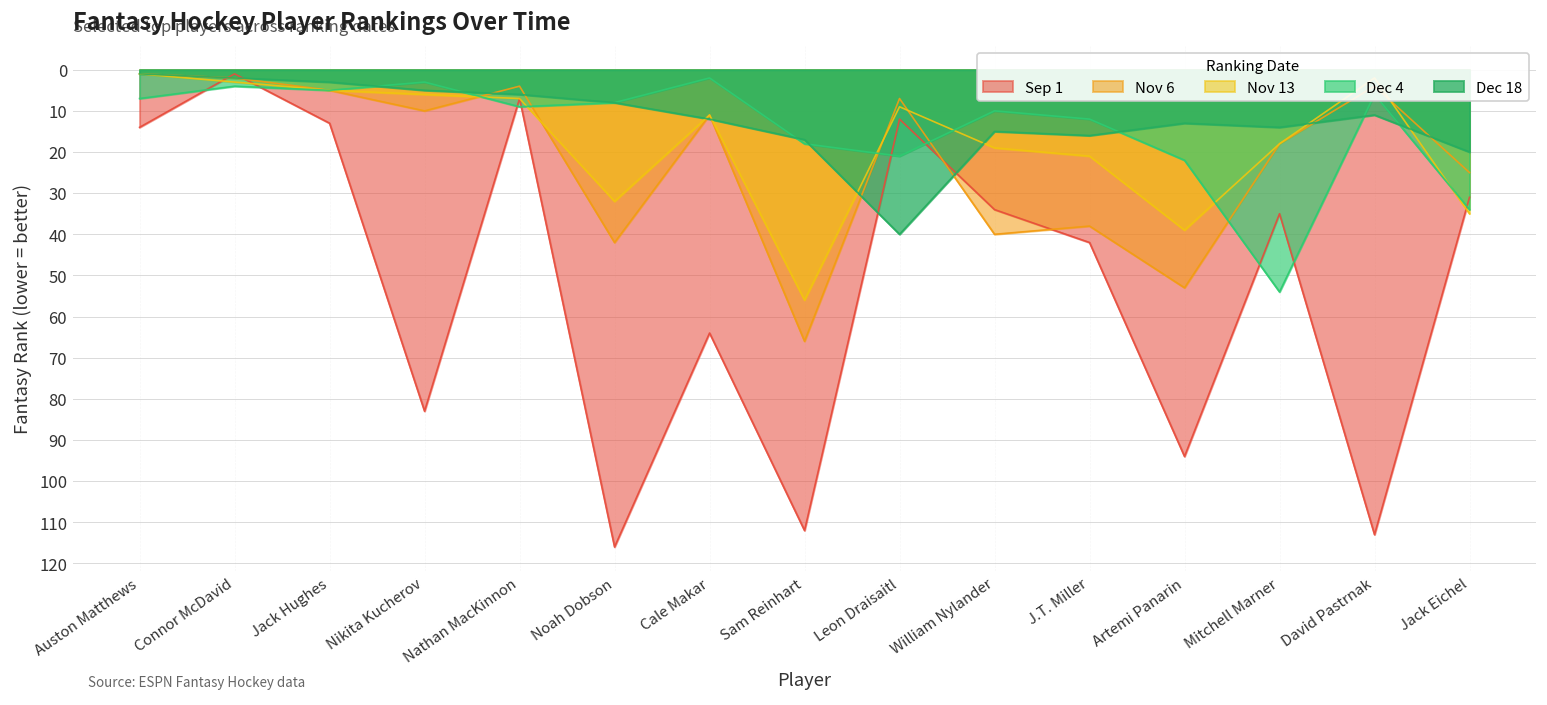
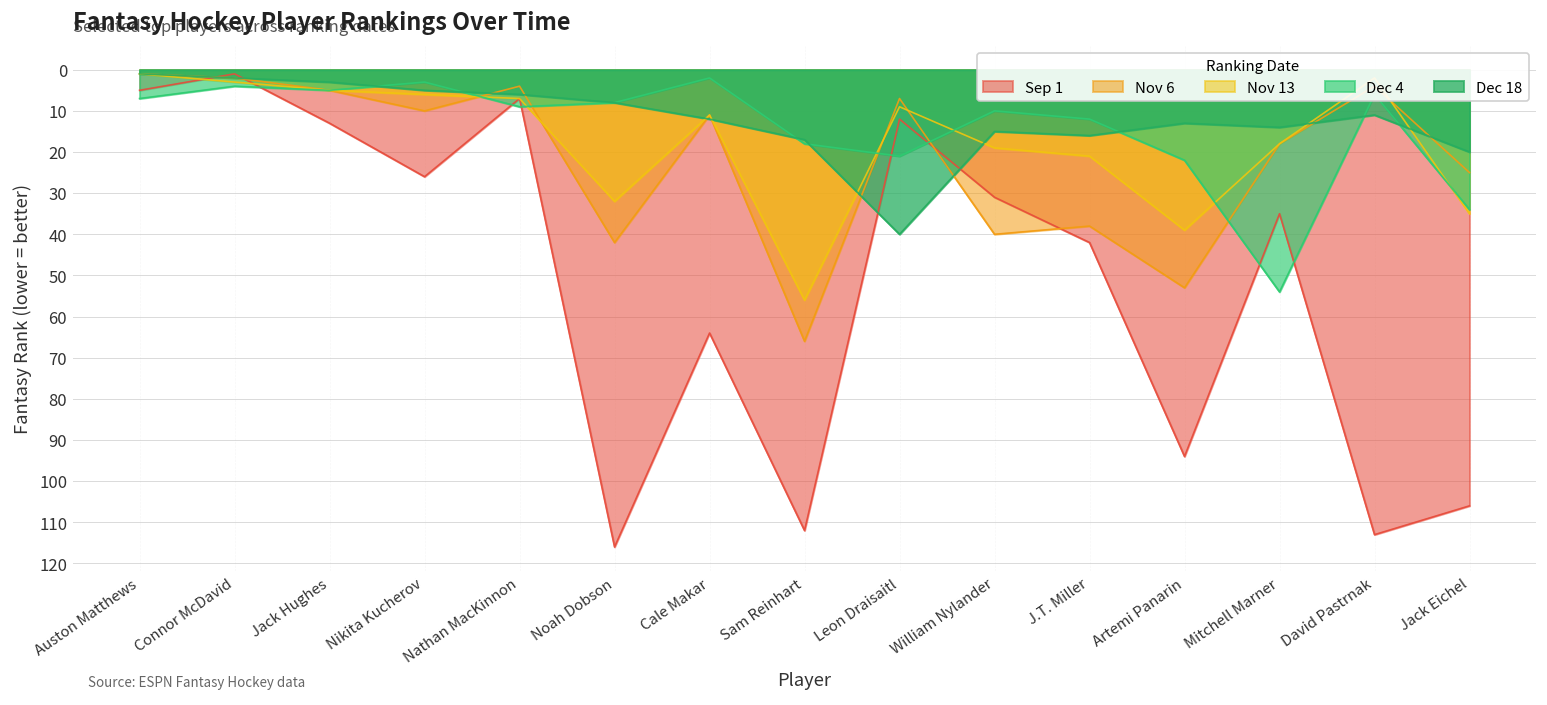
Sep 1, Auston Matthews: 14 -> 5
Sep 1, Nikita Kucherov: 83 -> 26
Sep 1, William Nylander: 34 -> 31
Sep 1, Jack Eichel: 31 -> 106
